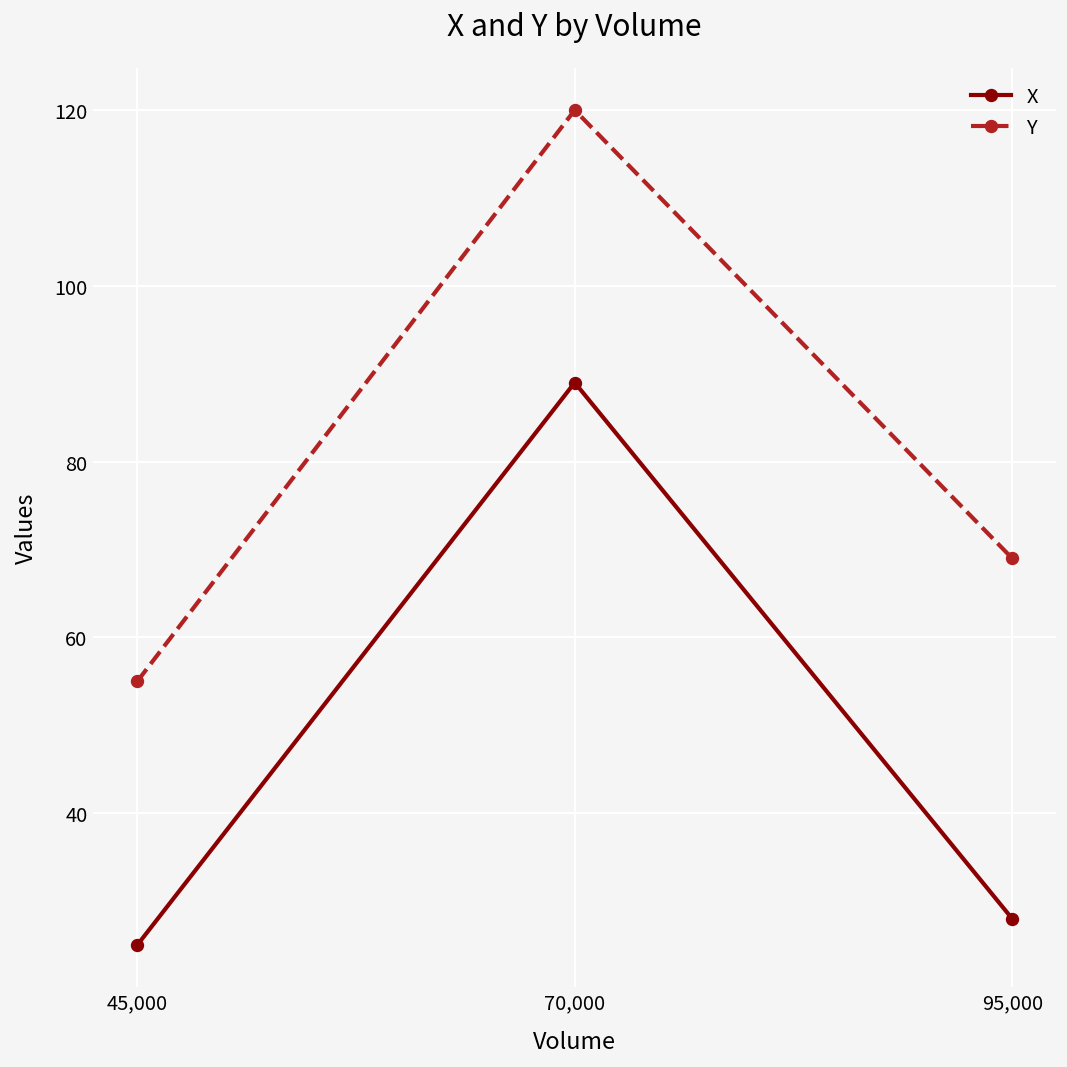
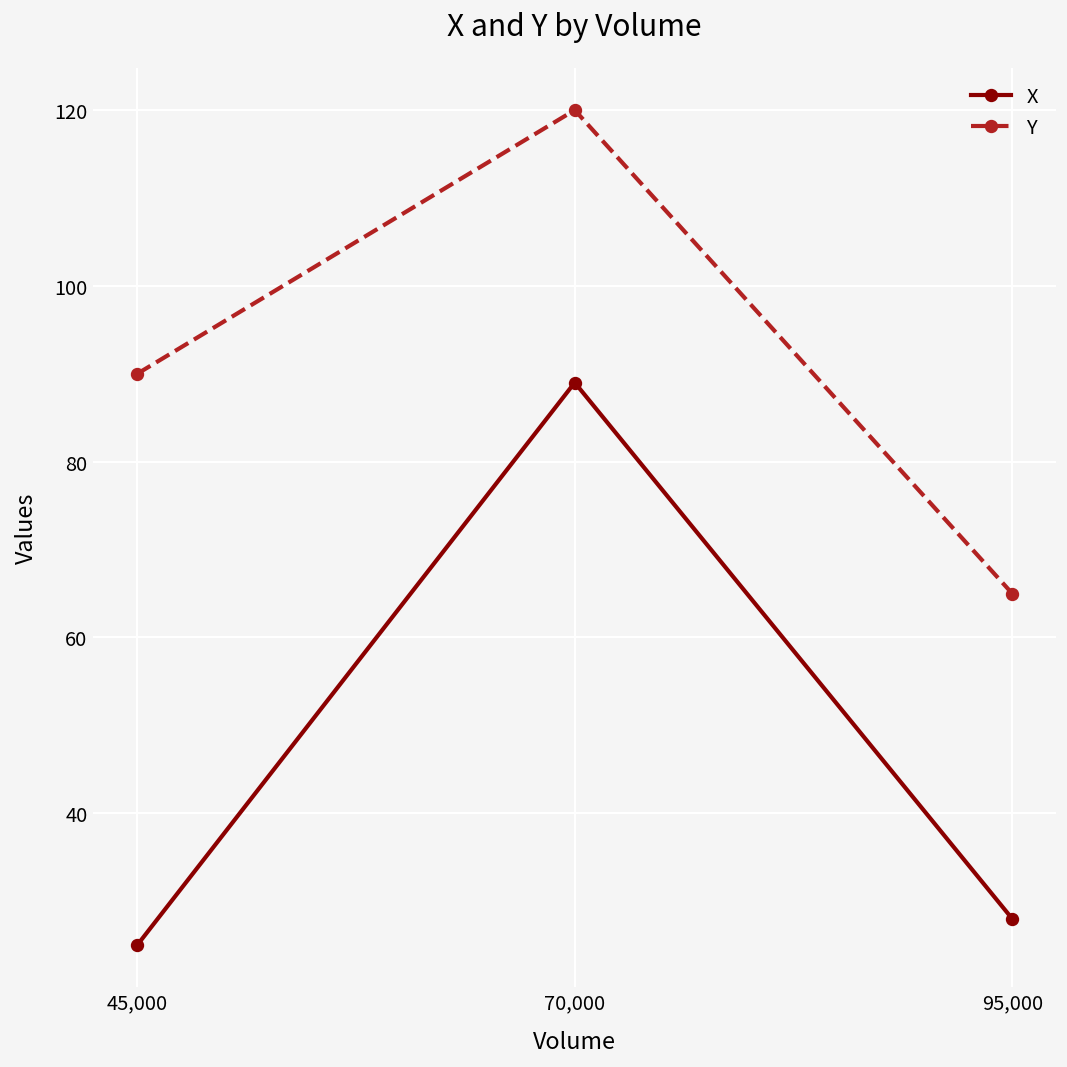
Y, 45,000: 55 -> 90
Y, 95,000: 69 -> 65
